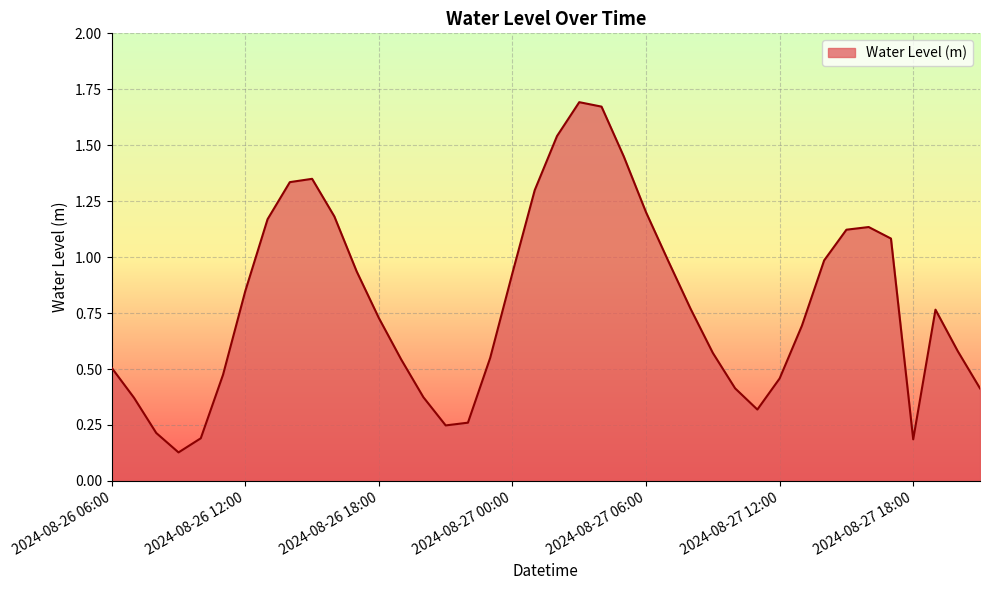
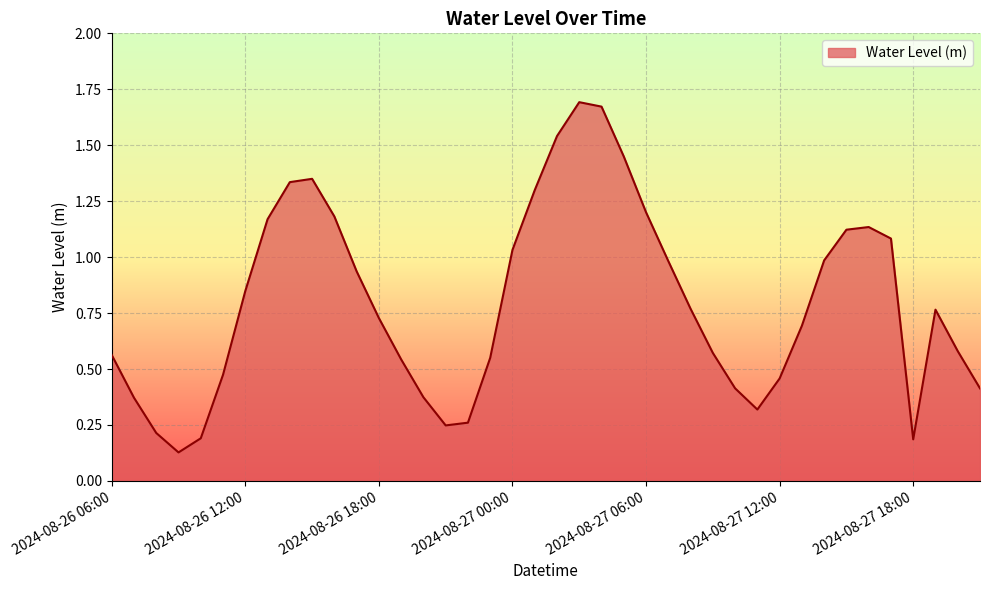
2024-08-26 06:00: 0.51 -> 0.56
2024-08-27 00:00: 0.93 -> 1.03
